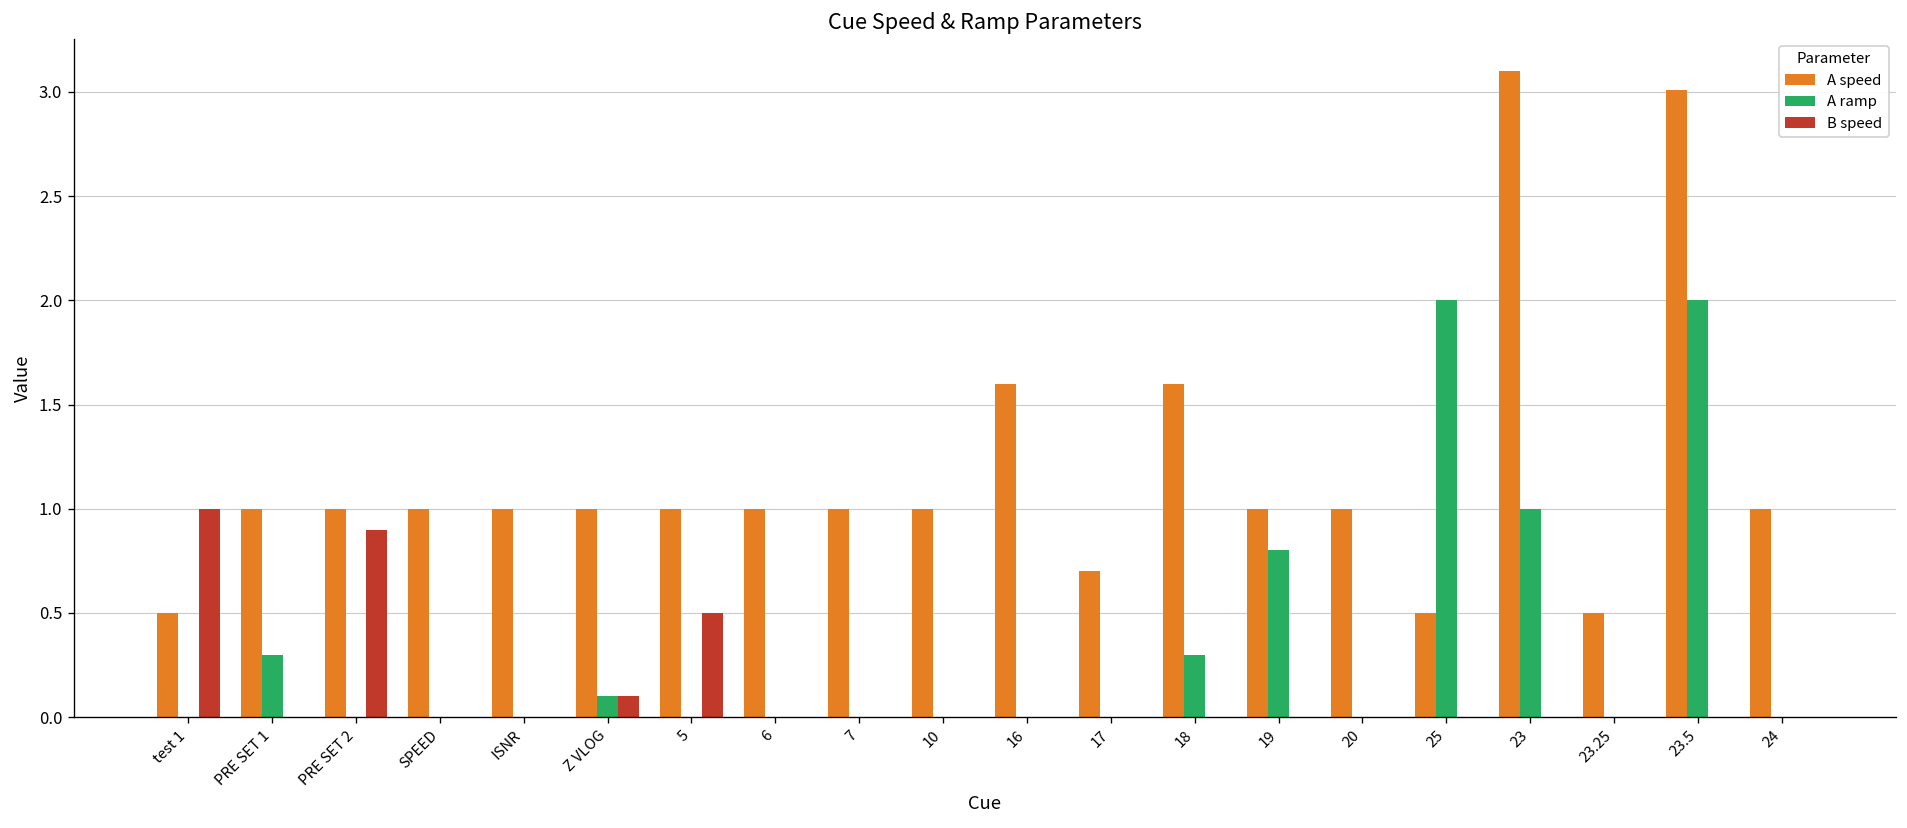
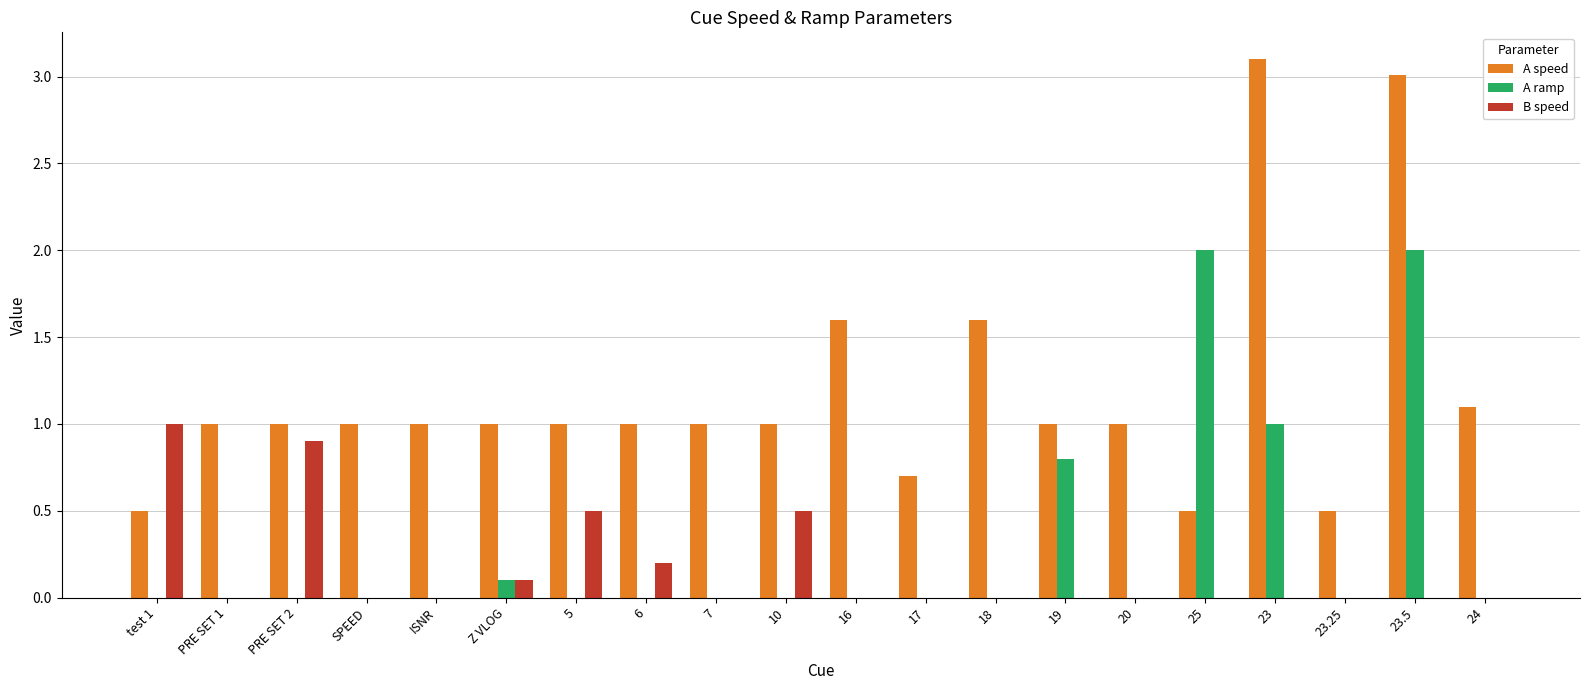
A ramp, PRE SET 1: 0.3 -> 0.0
B speed, 6: 0.0 -> 0.2
B speed, 10: 0.0 -> 0.5
A ramp, 18: 0.3 -> 0.0
A speed, 24: 1.0 -> 1.1
